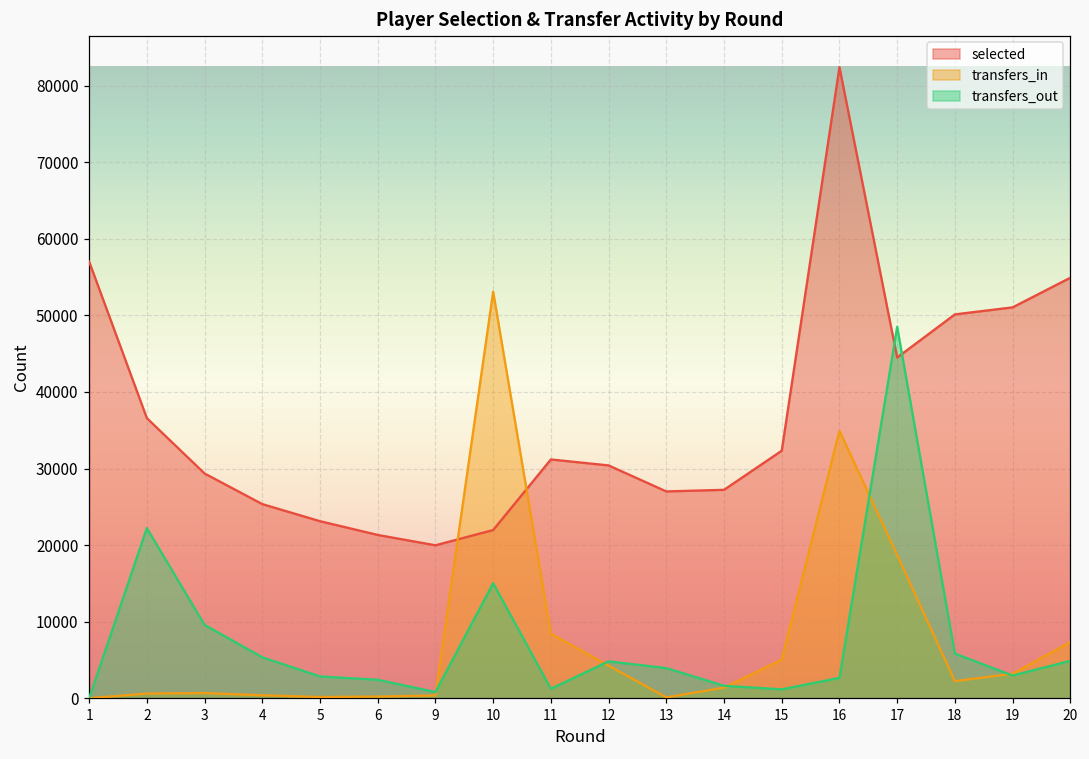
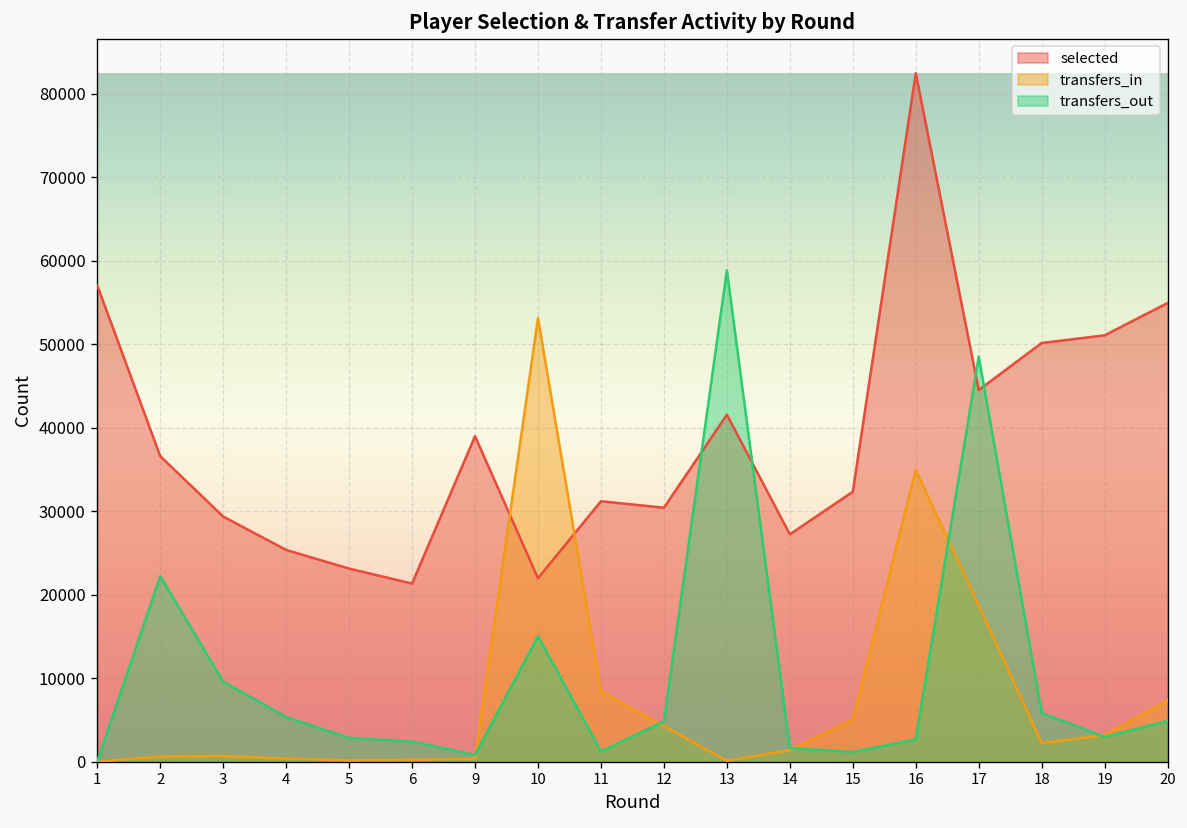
selected, 9: 20000 -> 39000
selected, 13: 27000 -> 42000
transfers_out, 13: 4000 -> 59000
